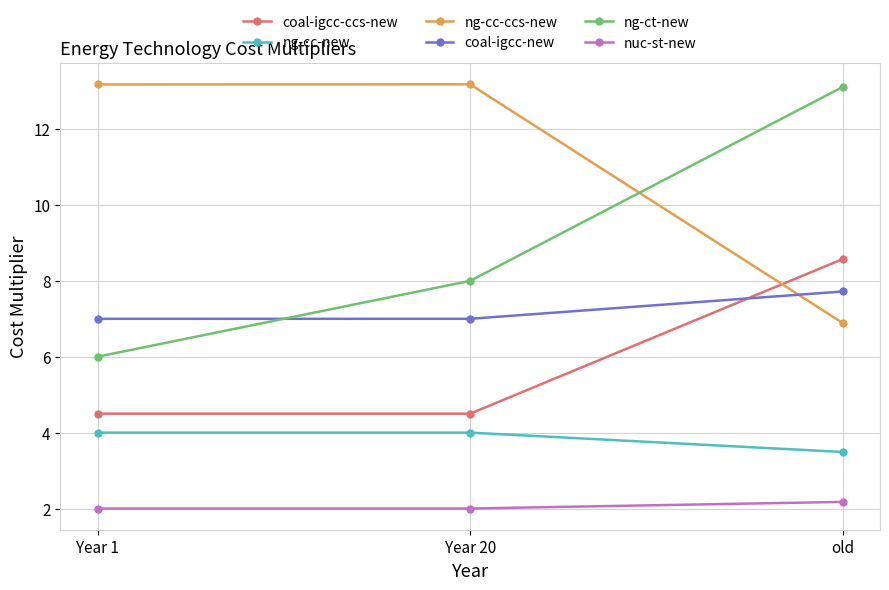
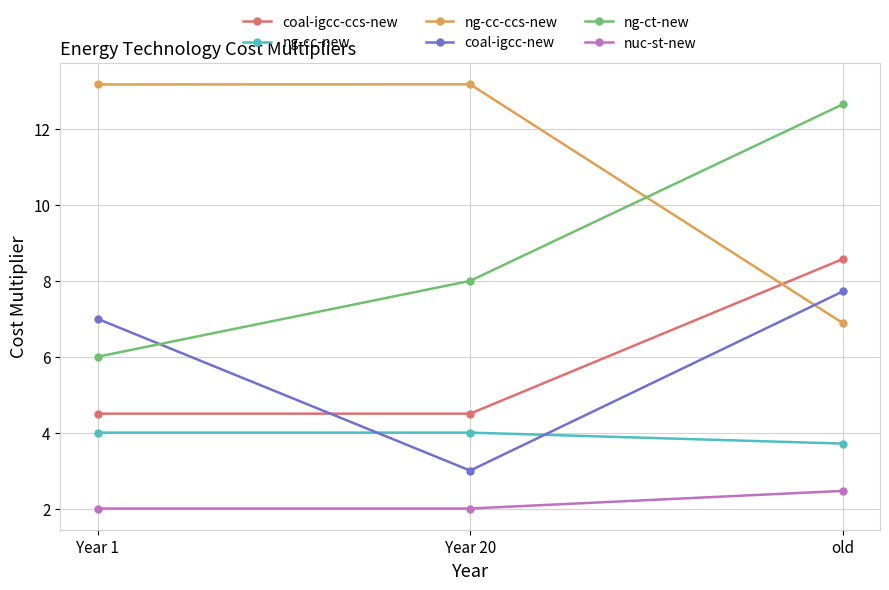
coal-igcc-new, Year 20: 7 -> 3
ng-cc-new, old: 3.5 -> 3.7
ng-ct-new, old: 13.1 -> 12.7
nuc-st-new, old: 2.2 -> 2.5
